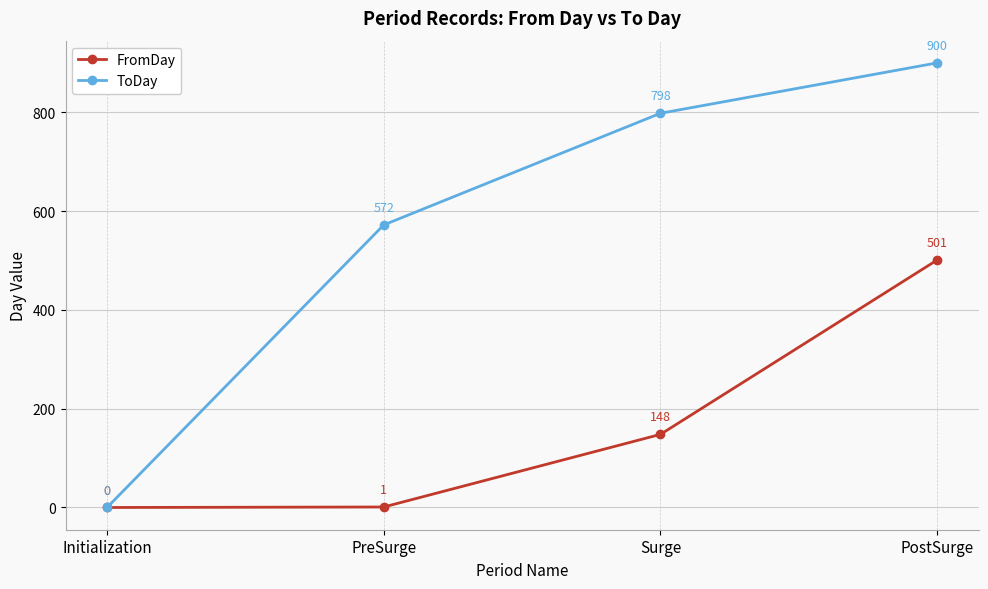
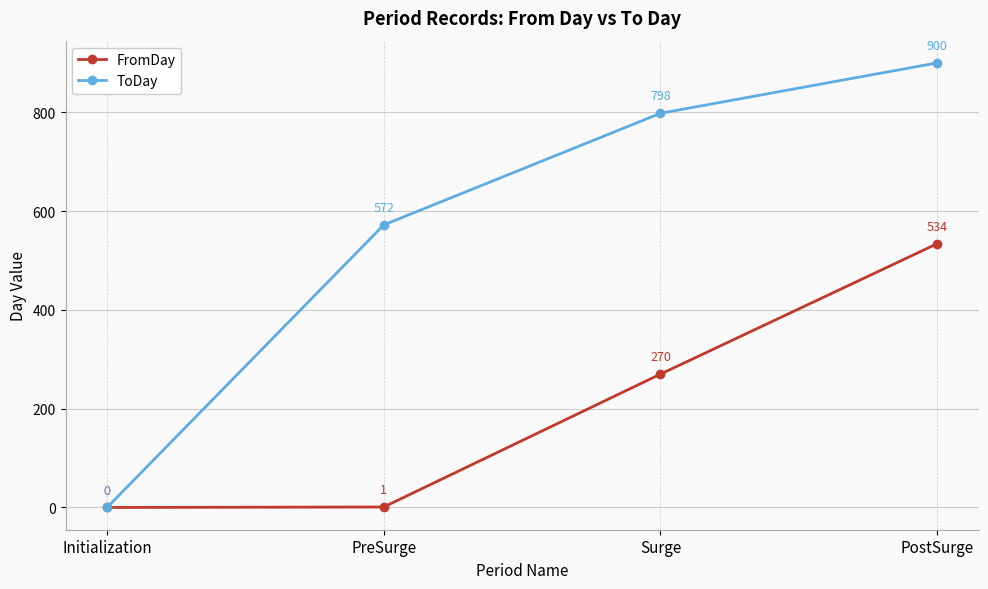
FromDay, Surge: 148 -> 270
FromDay, PostSurge: 501 -> 534
